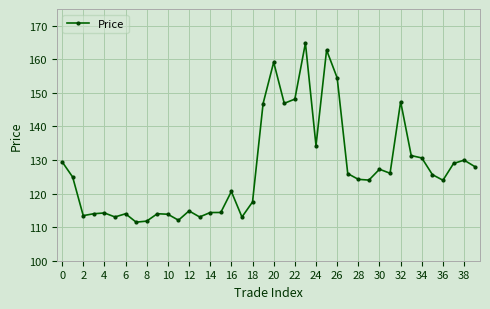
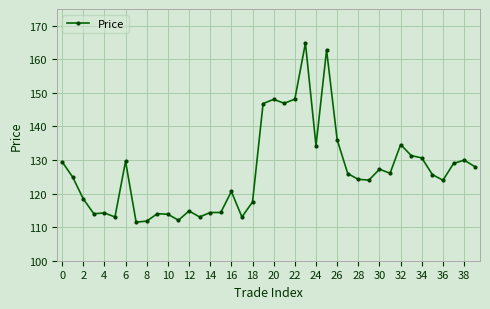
2: 113 -> 118
6: 114 -> 130
20: 159 -> 148
26: 154 -> 136
32: 147 -> 135
